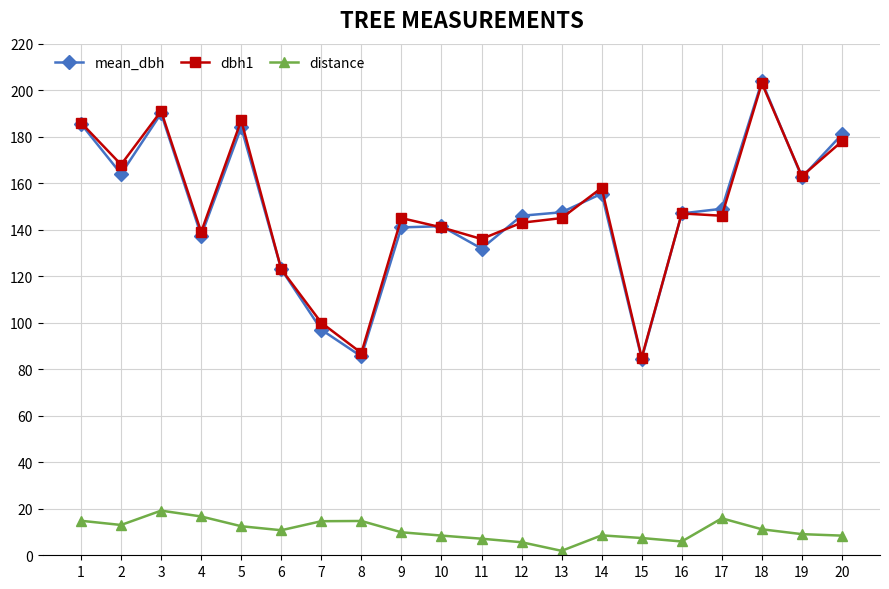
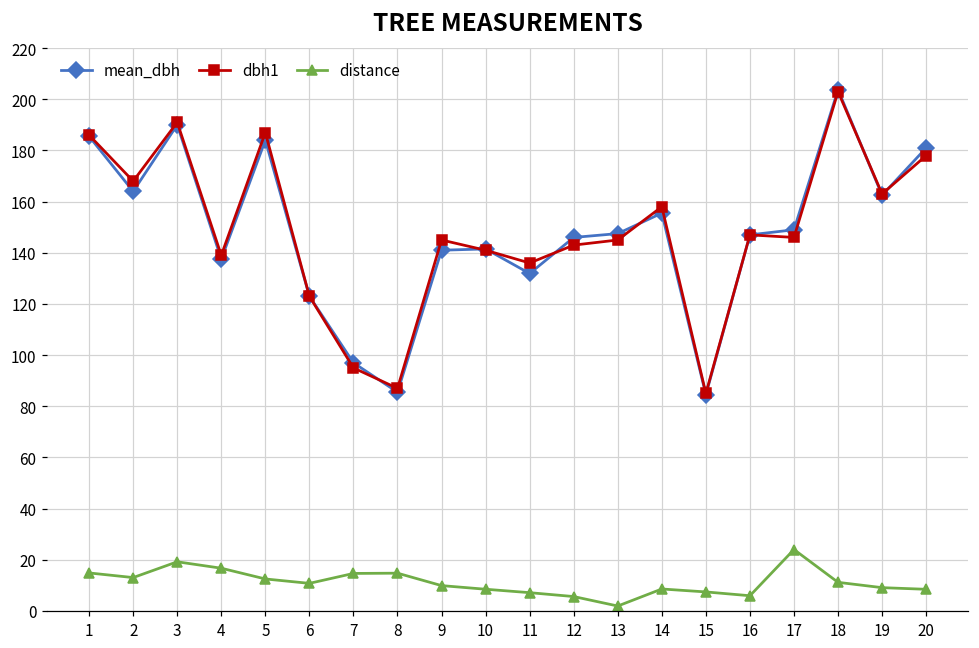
dbh1, 7: 100 -> 95
distance, 17: 16 -> 24
